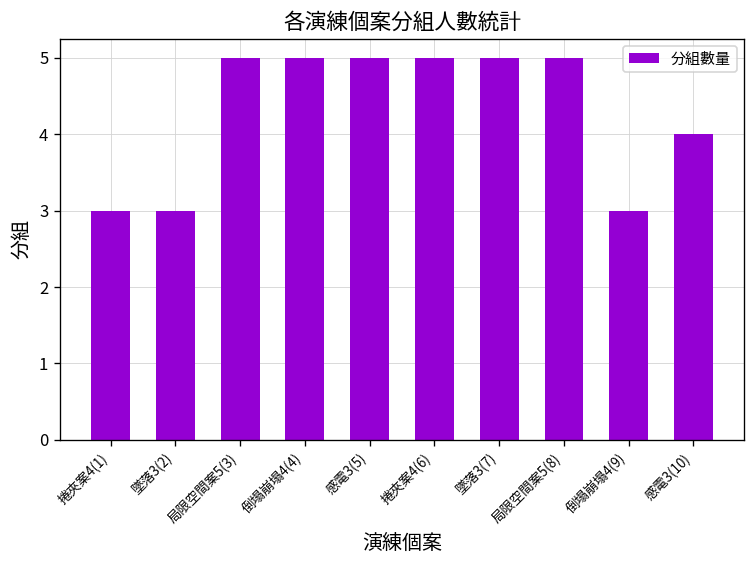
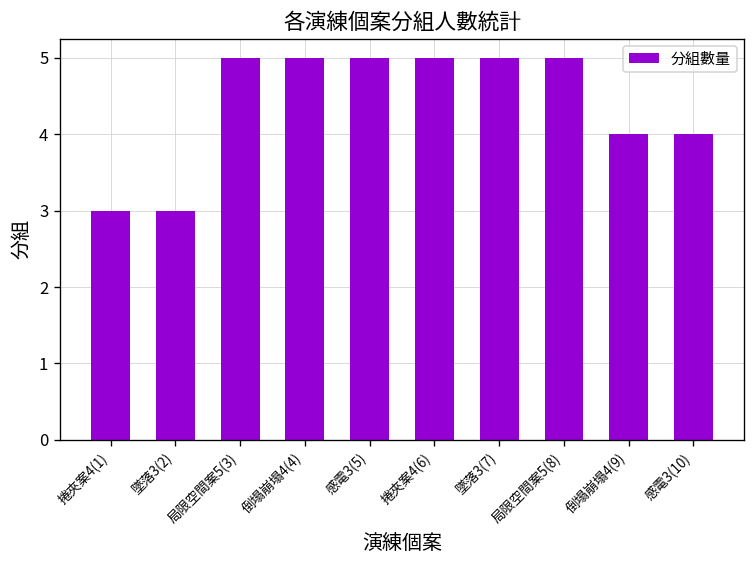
倒塌崩塌4(9): 3 -> 4
